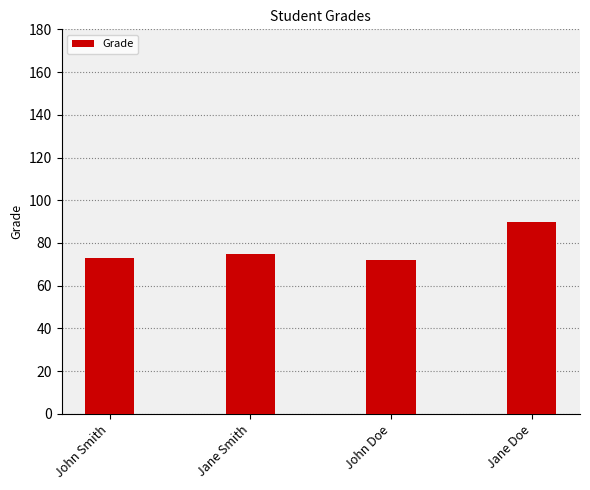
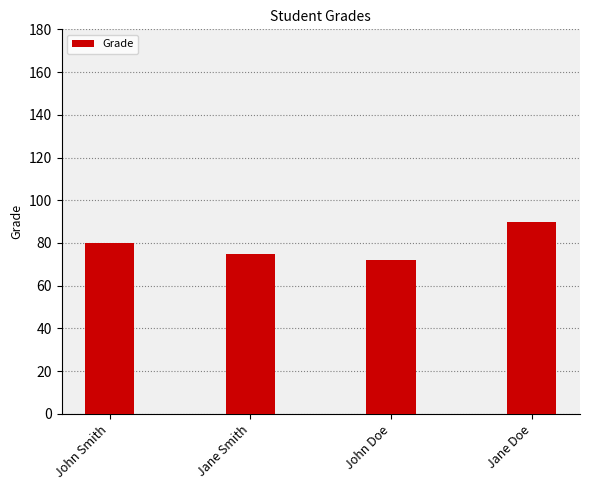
John Smith: 73 -> 80
